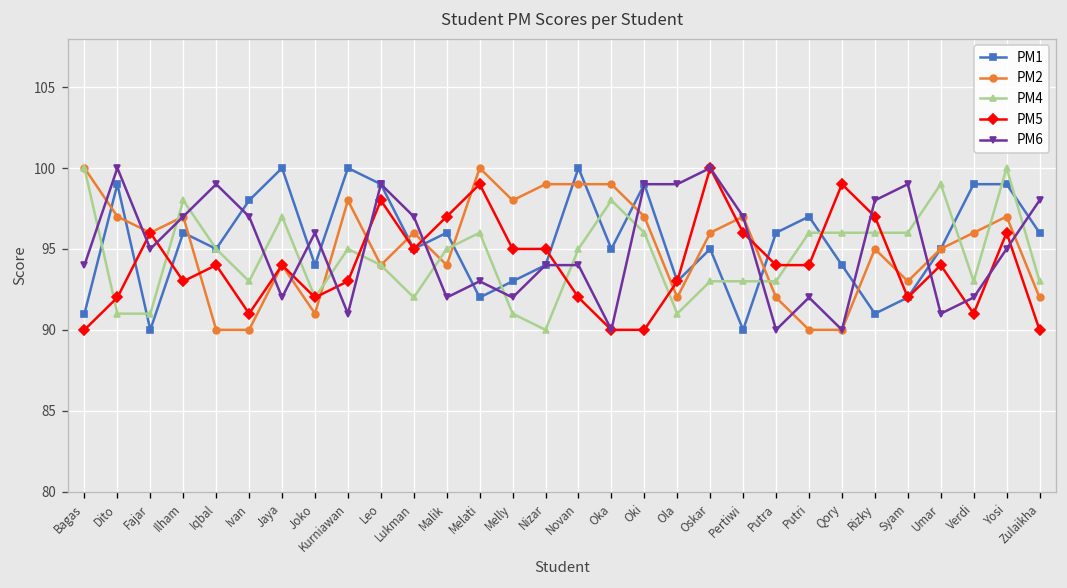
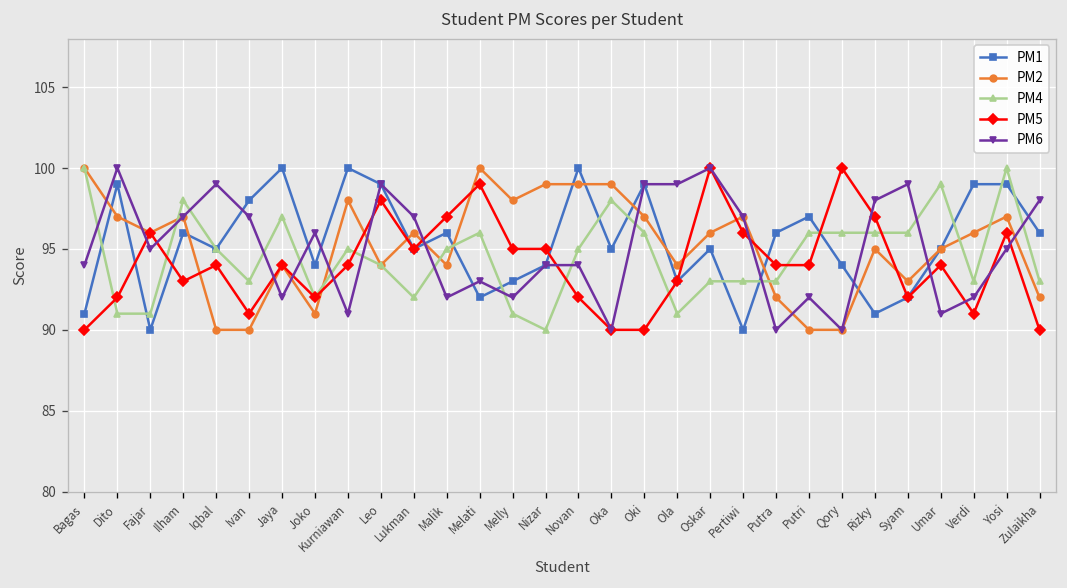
PM5, Kurniawan: 93 -> 94
PM2, Ola: 92 -> 94
PM5, Qory: 99 -> 100
